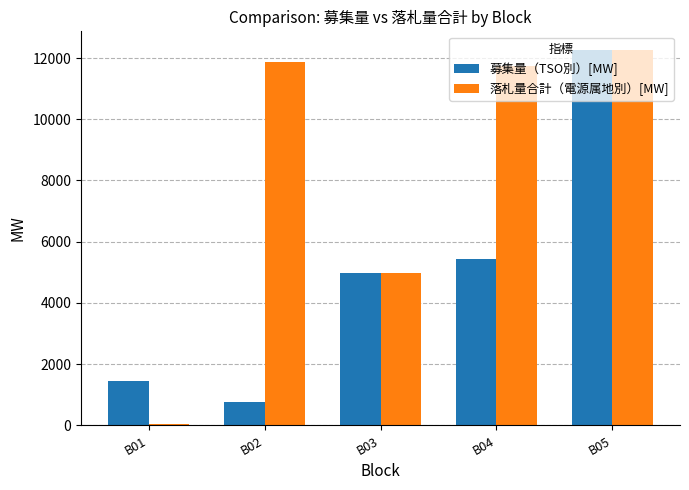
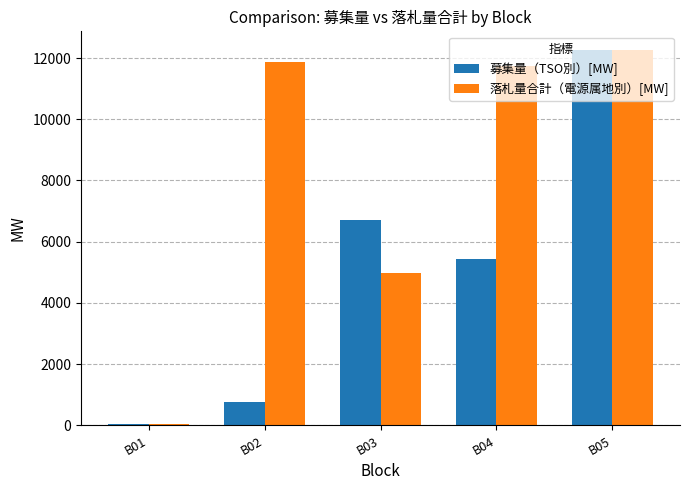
募集量（TSO別）[MW], B01: 1400 -> 100
募集量（TSO別）[MW], B03: 5000 -> 6700
